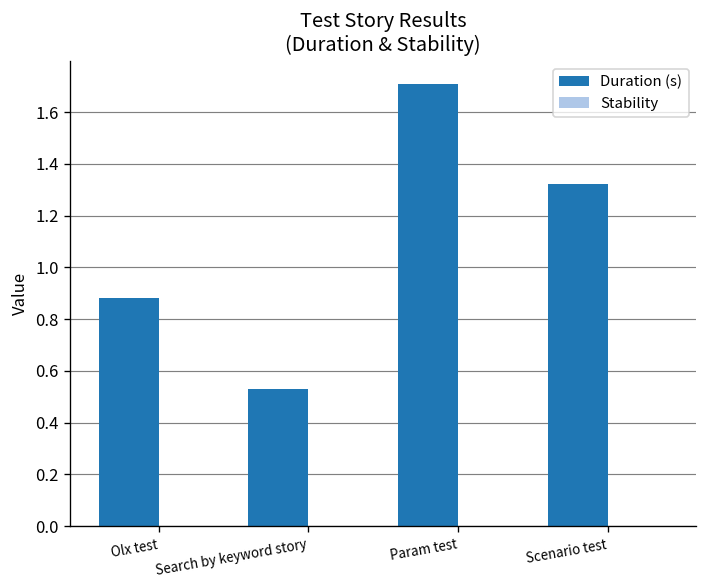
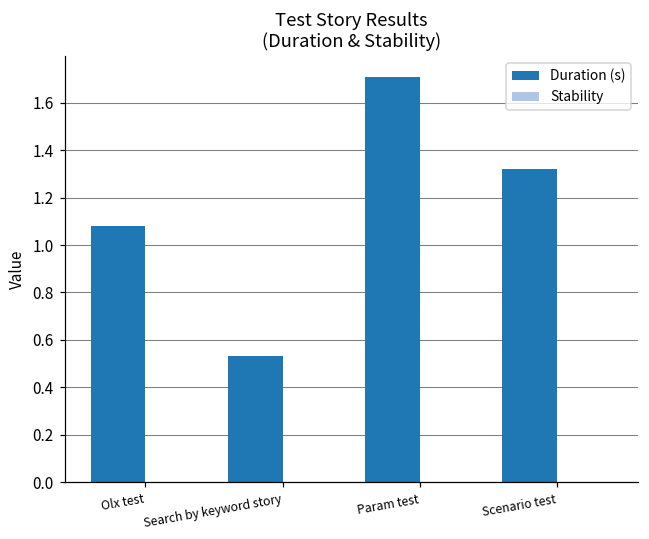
Duration (s), Olx test: 0.88 -> 1.08
